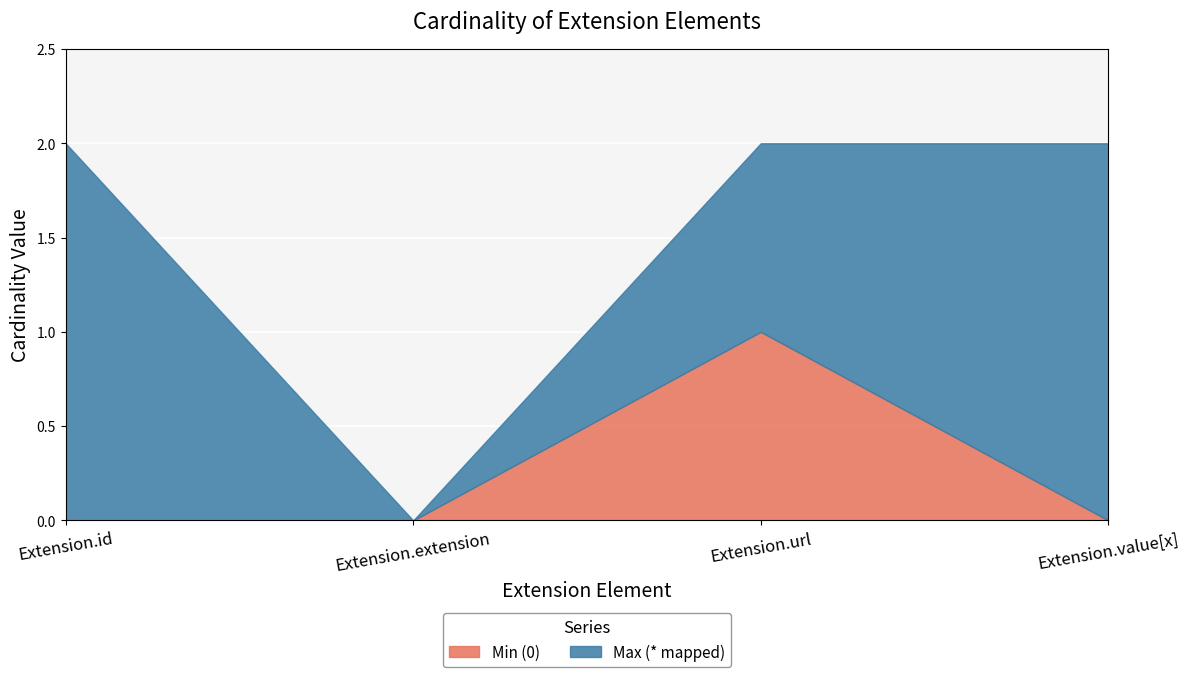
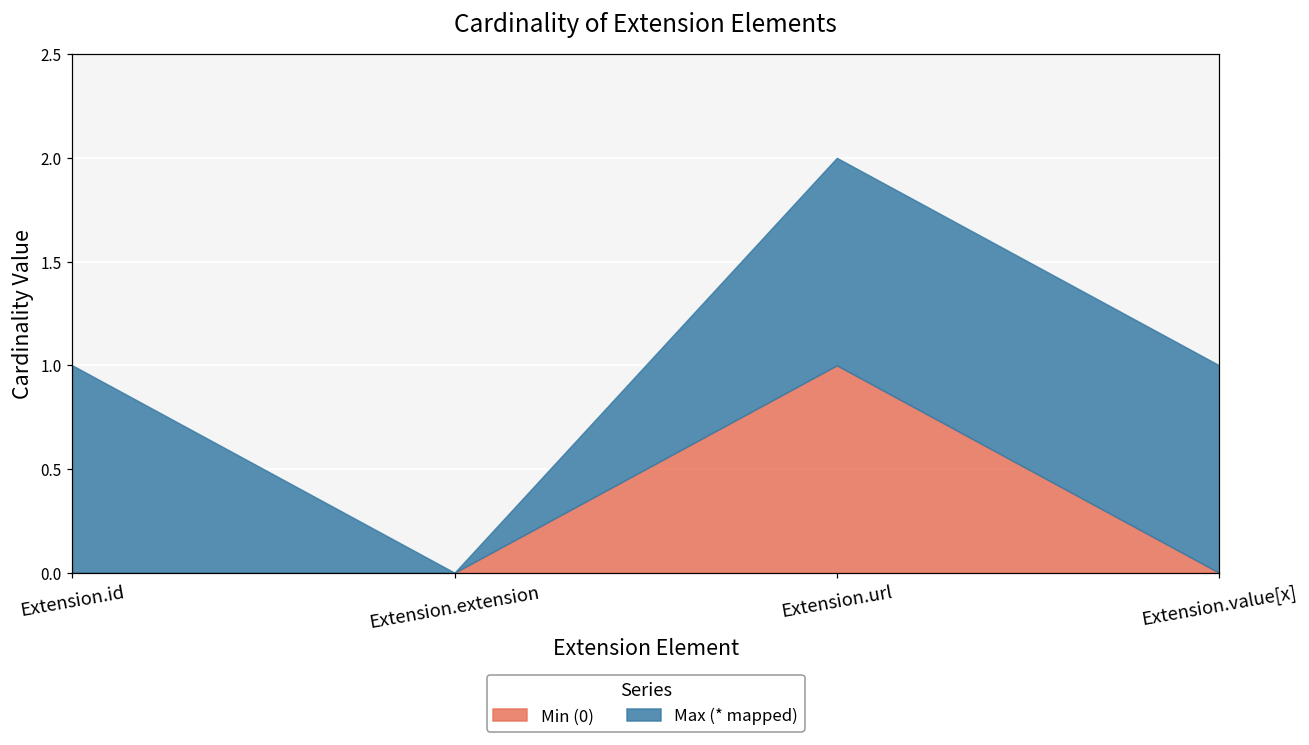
Max (* mapped), Extension.id: 2 -> 1
Max (* mapped), Extension.value[x]: 2 -> 1
